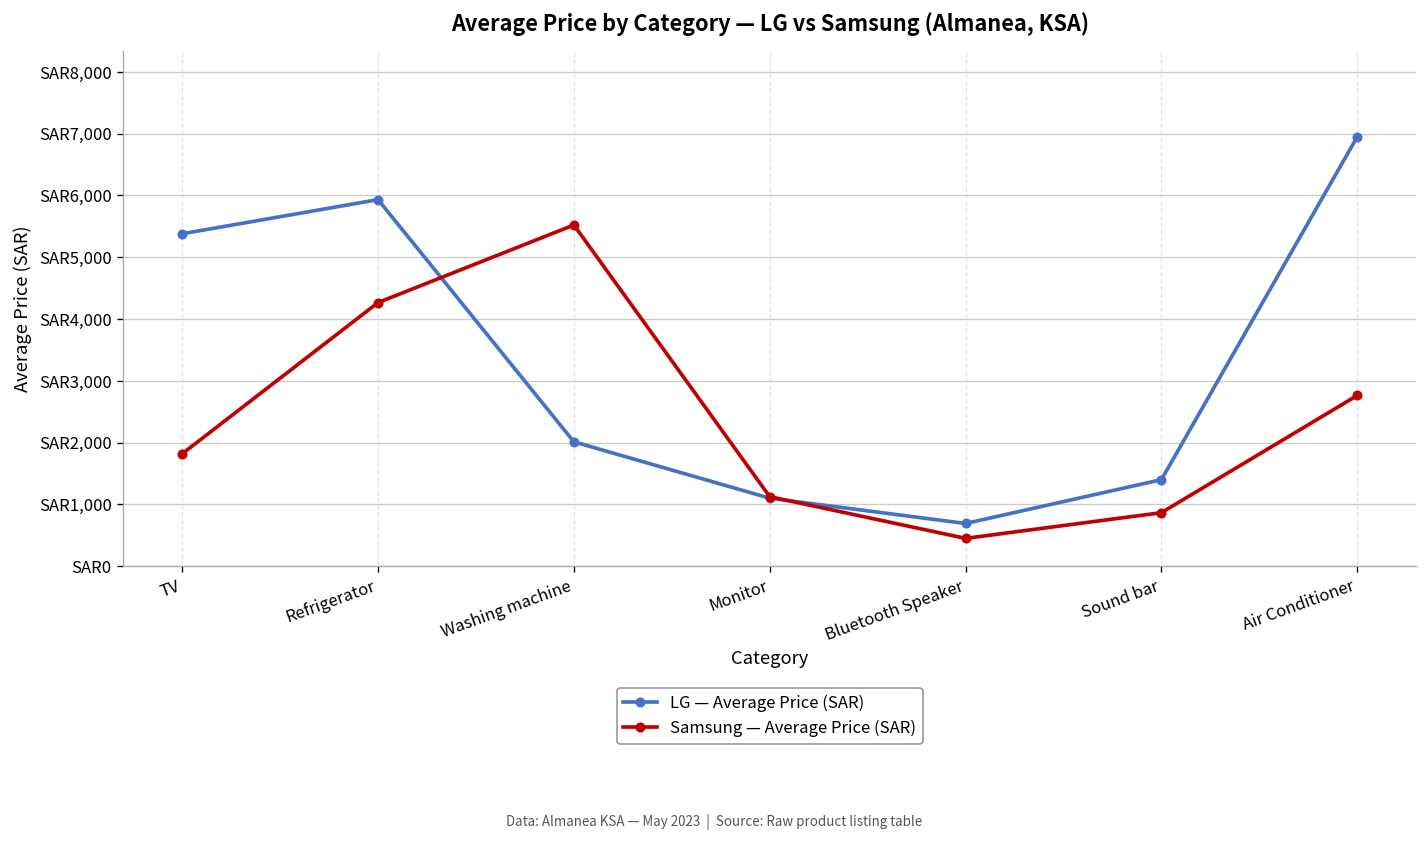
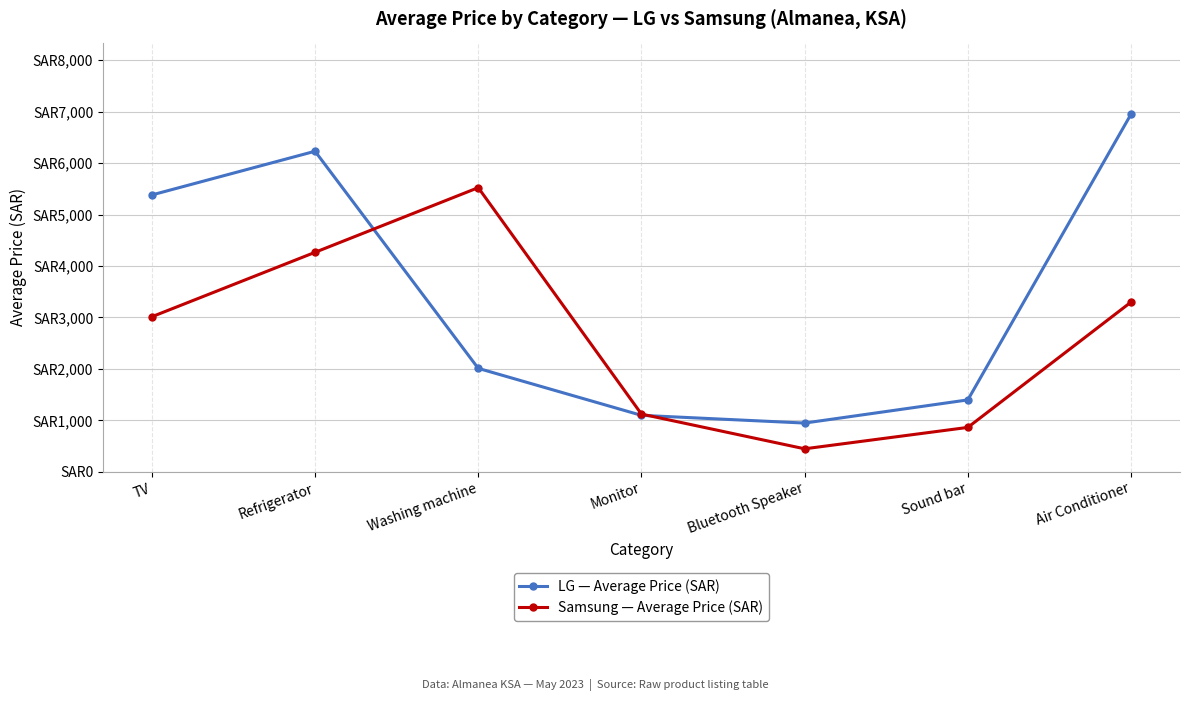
Samsung — Average Price (SAR), TV: SAR1,800 -> SAR3,000
LG — Average Price (SAR), Refrigerator: SAR5,900 -> SAR6,200
LG — Average Price (SAR), Bluetooth Speaker: SAR700 -> SAR900
Samsung — Average Price (SAR), Air Conditioner: SAR2,800 -> SAR3,300
